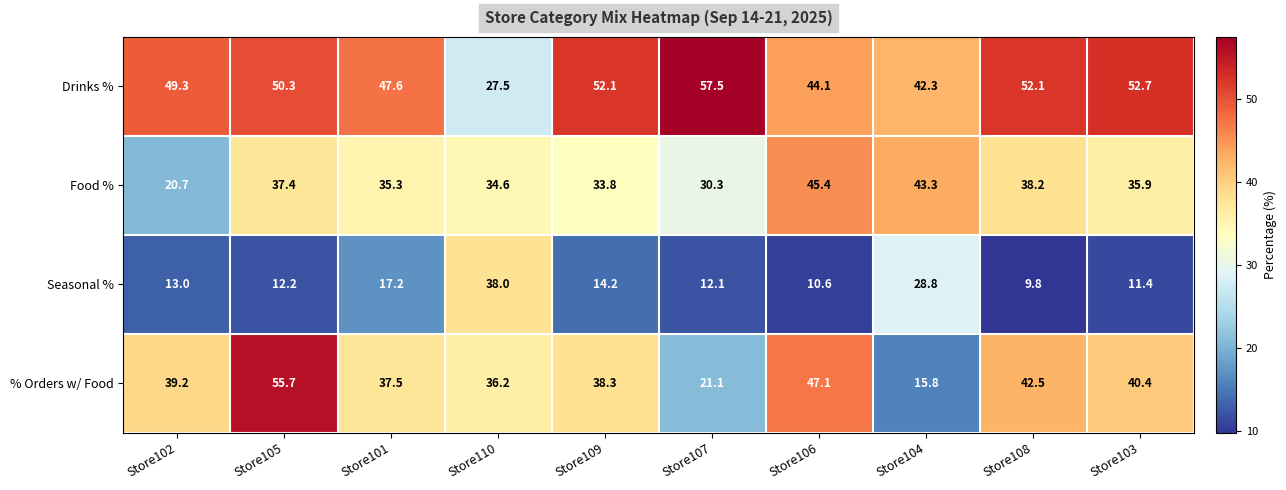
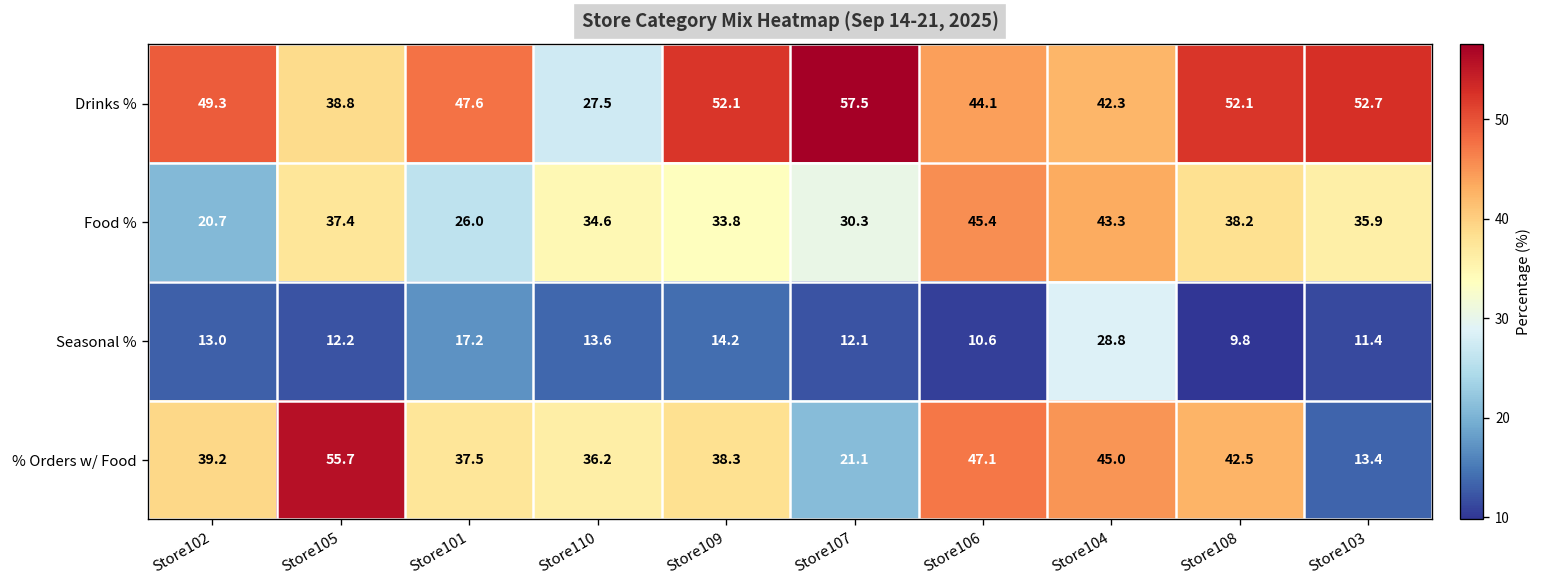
Drinks %, Store105: 50.3 -> 38.8
Food %, Store101: 35.3 -> 26.0
Seasonal %, Store110: 38.0 -> 13.6
% Orders w/ Food, Store104: 15.8 -> 45.0
% Orders w/ Food, Store103: 40.4 -> 13.4
